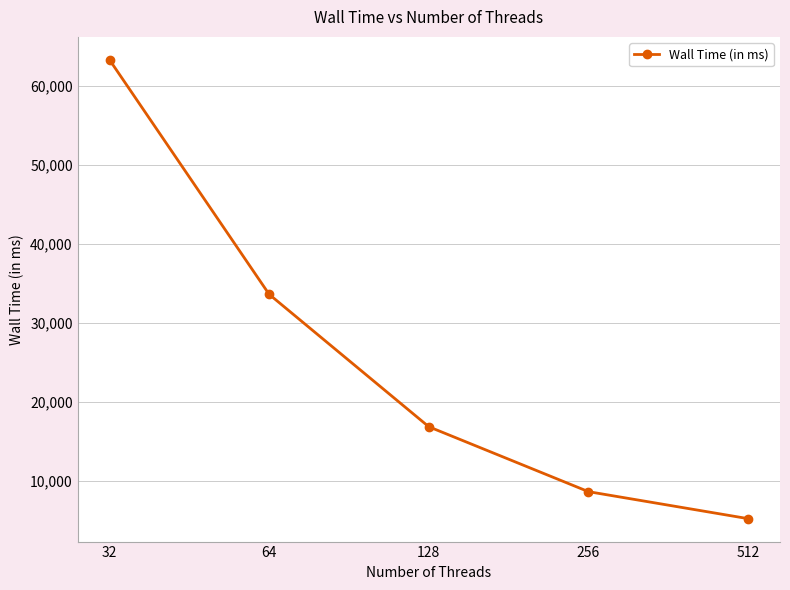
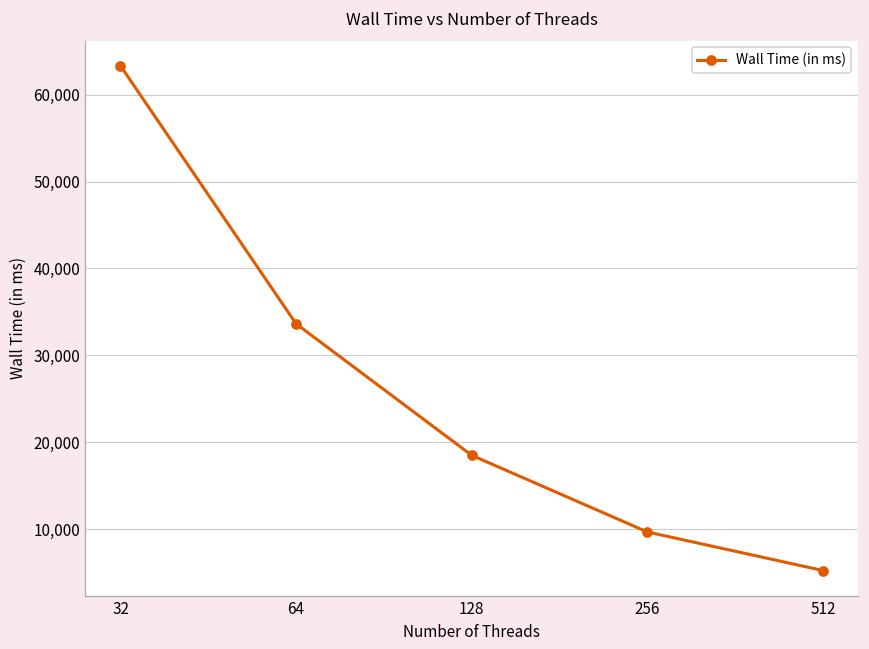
128: 17,000 -> 18,000
256: 9,000 -> 10,000
